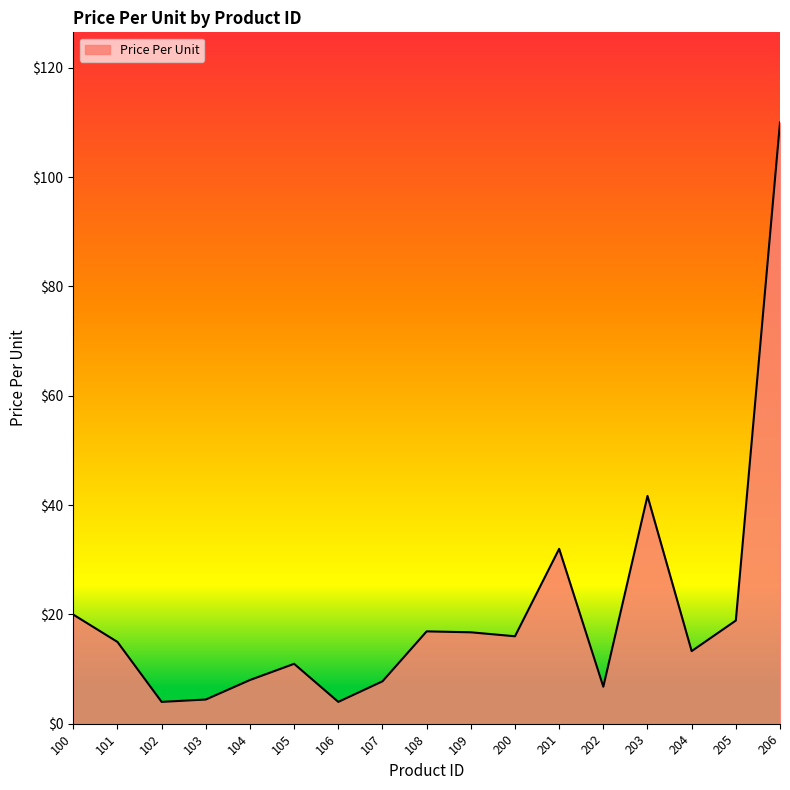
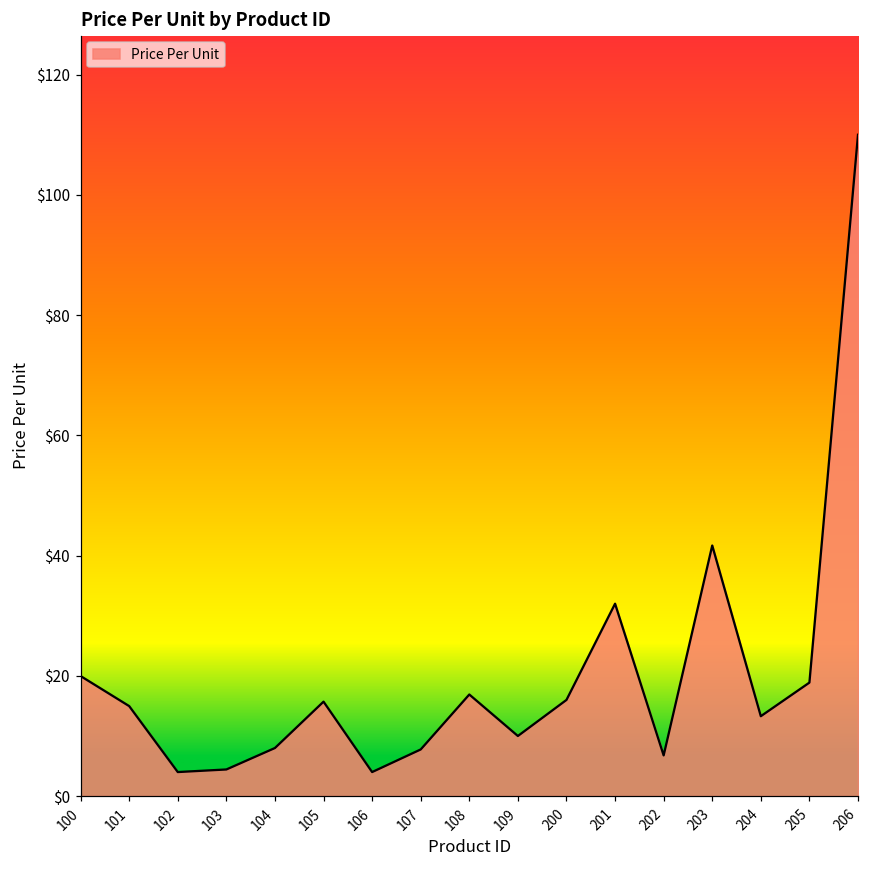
105: $11 -> $16
109: $17 -> $10
